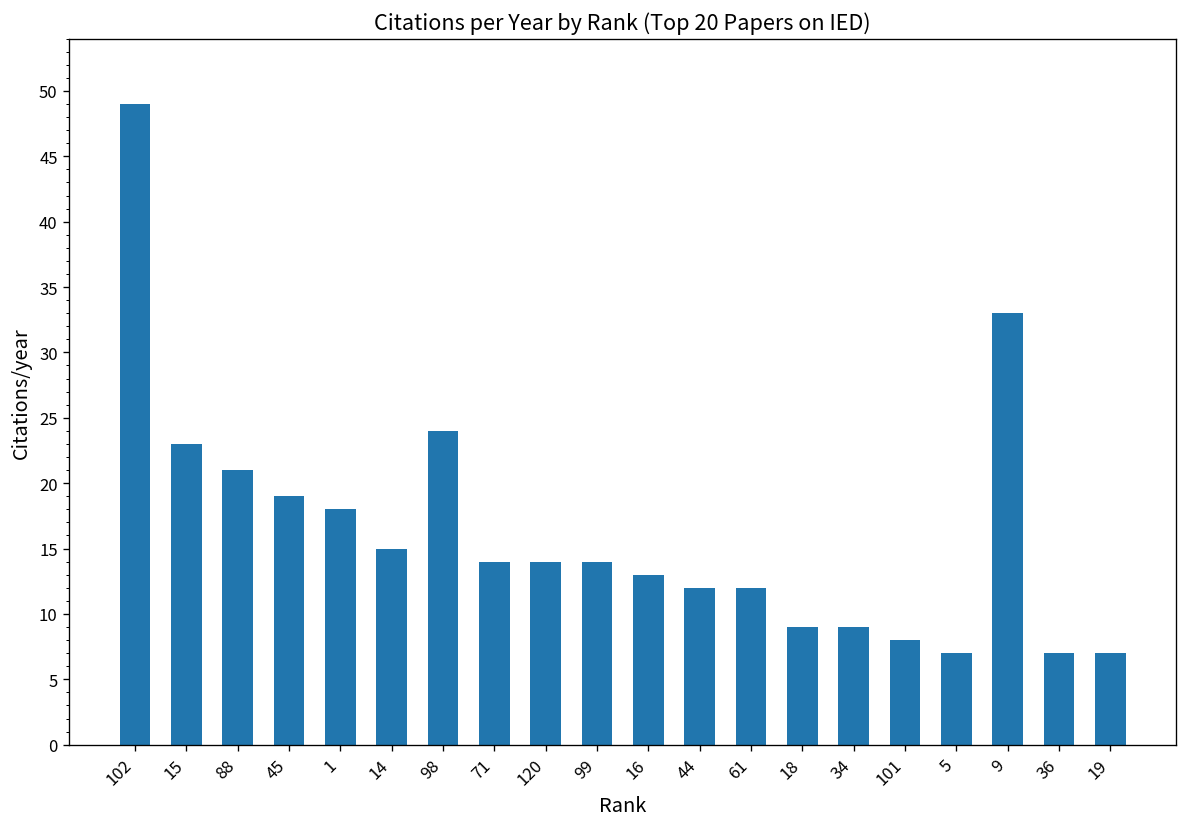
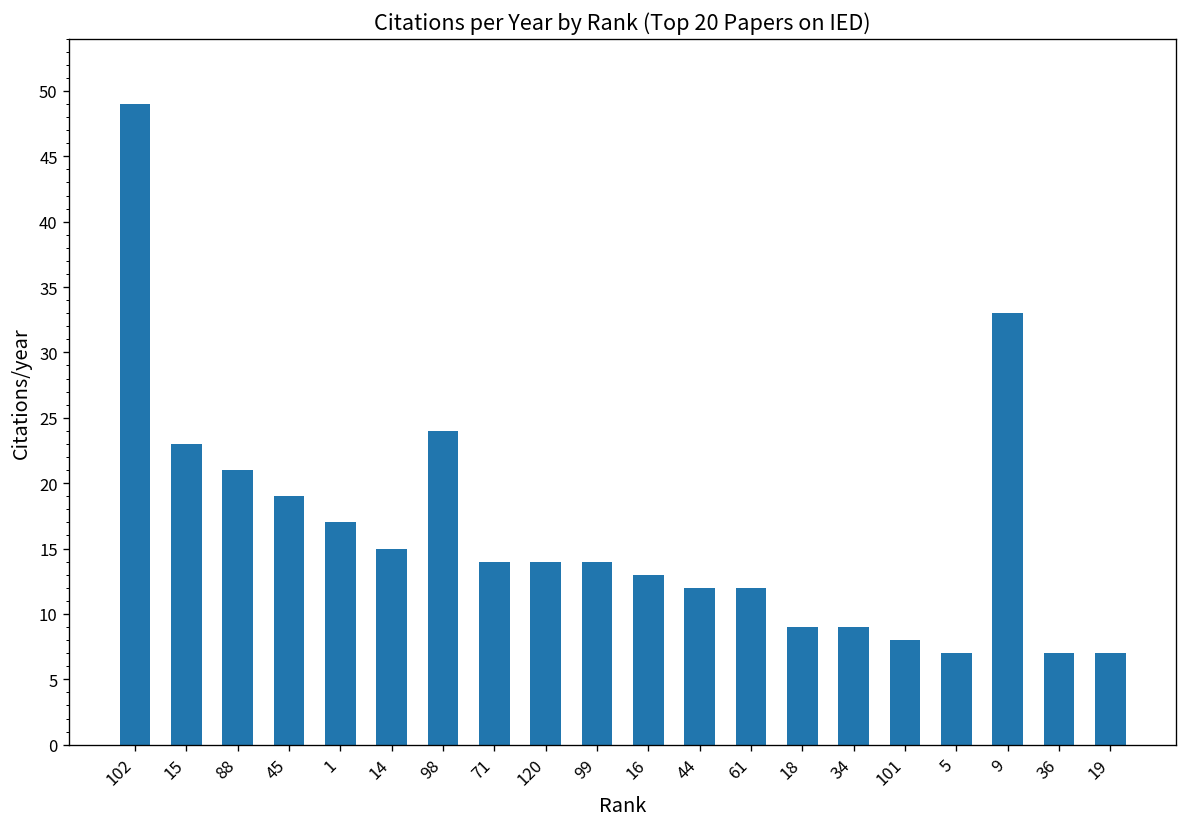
1: 18 -> 17
